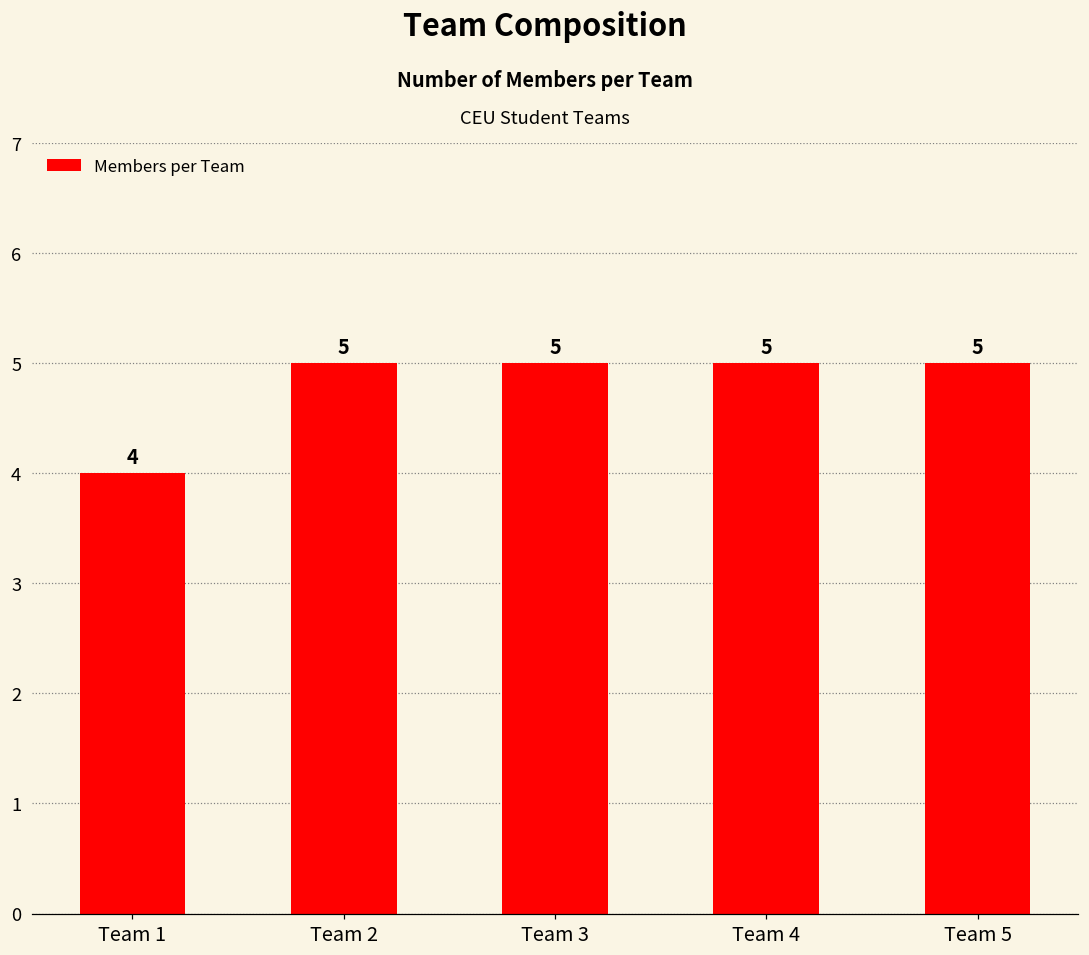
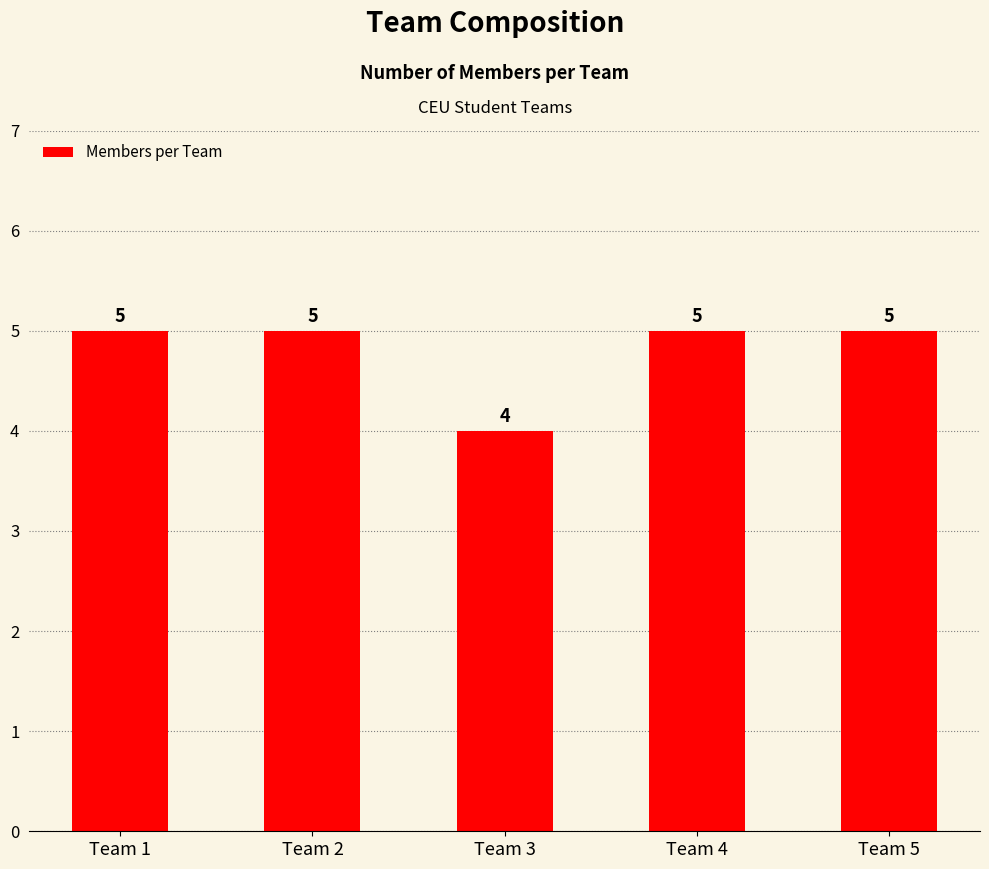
Team 1: 4 -> 5
Team 3: 5 -> 4
